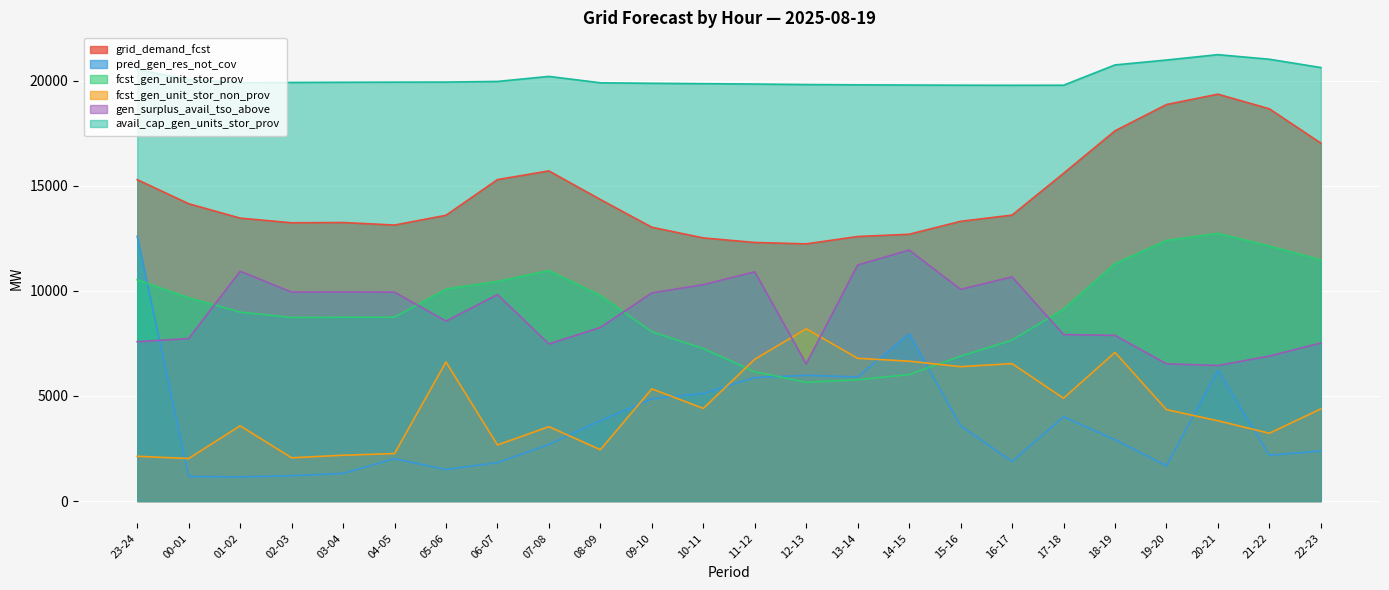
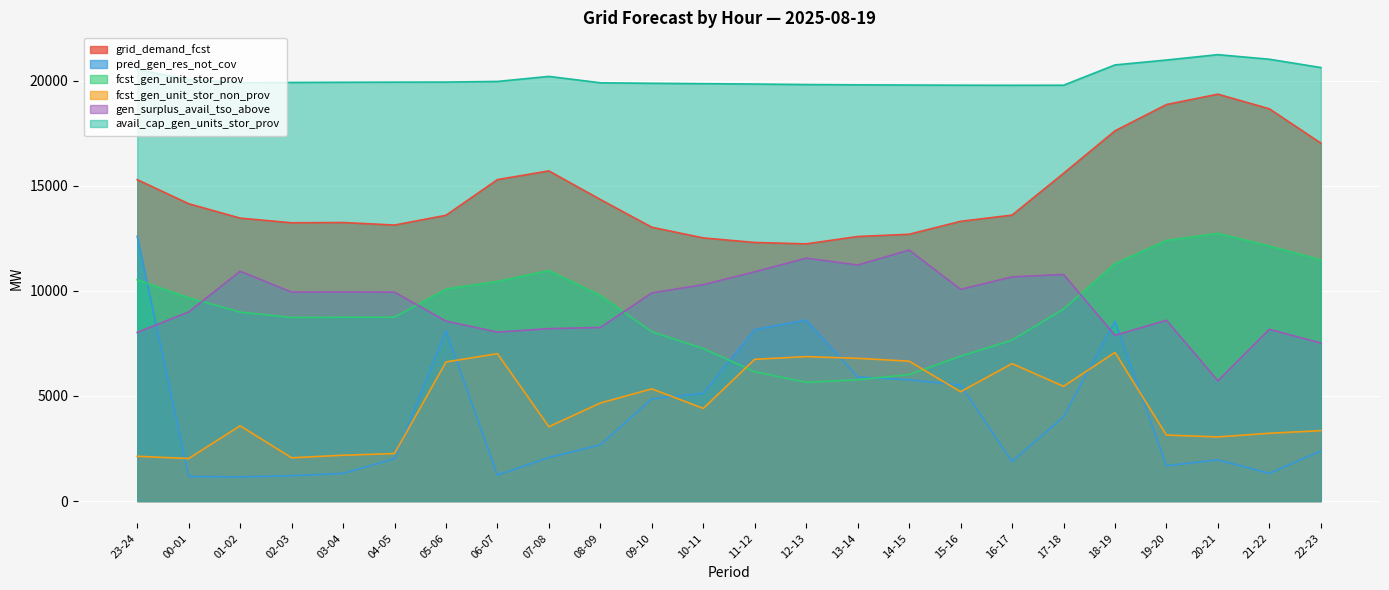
gen_surplus_avail_tso_above, 23-24: 7600 -> 8000
gen_surplus_avail_tso_above, 00-01: 7700 -> 9000
pred_gen_res_not_cov, 05-06: 1500 -> 8100
pred_gen_res_not_cov, 06-07: 1800 -> 1200
fcst_gen_unit_stor_non_prov, 06-07: 2700 -> 7000
gen_surplus_avail_tso_above, 06-07: 9800 -> 8000
pred_gen_res_not_cov, 07-08: 2700 -> 2100
gen_surplus_avail_tso_above, 07-08: 7500 -> 8200
pred_gen_res_not_cov, 08-09: 3800 -> 2700
fcst_gen_unit_stor_non_prov, 08-09: 2400 -> 4700
pred_gen_res_not_cov, 11-12: 5900 -> 8200
pred_gen_res_not_cov, 12-13: 6000 -> 8600
fcst_gen_unit_stor_non_prov, 12-13: 8200 -> 6900
gen_surplus_avail_tso_above, 12-13: 6500 -> 11600
pred_gen_res_not_cov, 14-15: 8000 -> 5800
pred_gen_res_not_cov, 15-16: 3600 -> 5500
fcst_gen_unit_stor_non_prov, 15-16: 6400 -> 5200
fcst_gen_unit_stor_non_prov, 17-18: 4900 -> 5500
gen_surplus_avail_tso_above, 17-18: 7900 -> 10800
pred_gen_res_not_cov, 18-19: 2900 -> 8600
fcst_gen_unit_stor_non_prov, 19-20: 4300 -> 3100
gen_surplus_avail_tso_above, 19-20: 6500 -> 8600
pred_gen_res_not_cov, 20-21: 6200 -> 2000
fcst_gen_unit_stor_non_prov, 20-21: 3800 -> 3000
gen_surplus_avail_tso_above, 20-21: 6500 -> 5700
pred_gen_res_not_cov, 21-22: 2200 -> 1300
gen_surplus_avail_tso_above, 21-22: 6900 -> 8200
fcst_gen_unit_stor_non_prov, 22-23: 4400 -> 3300
